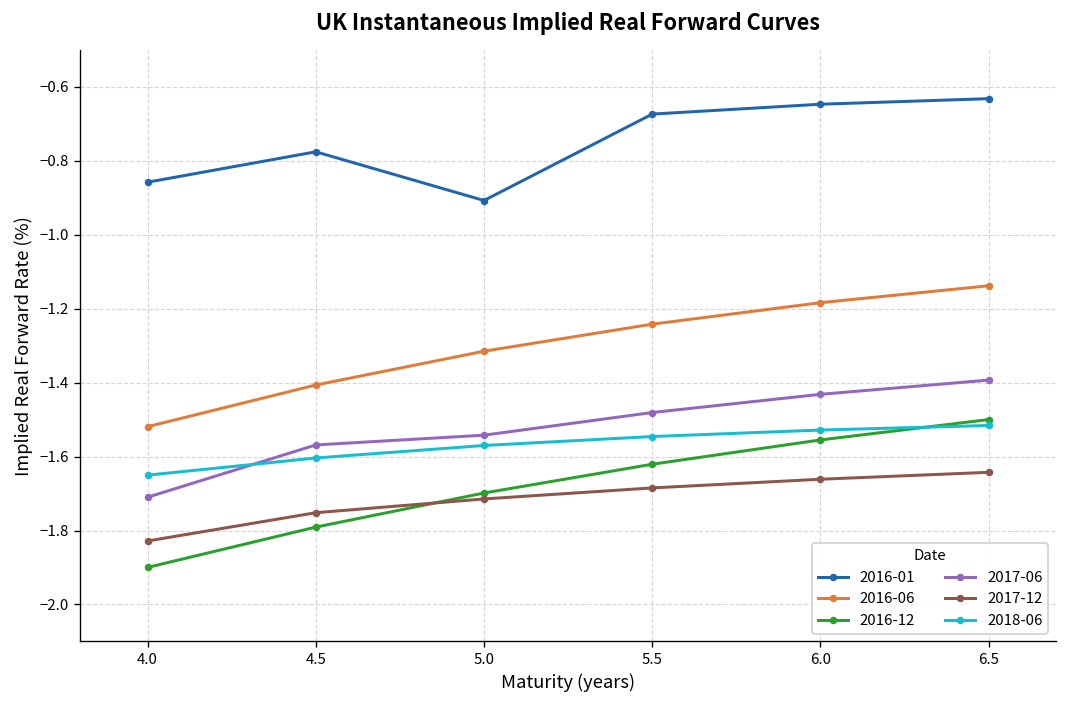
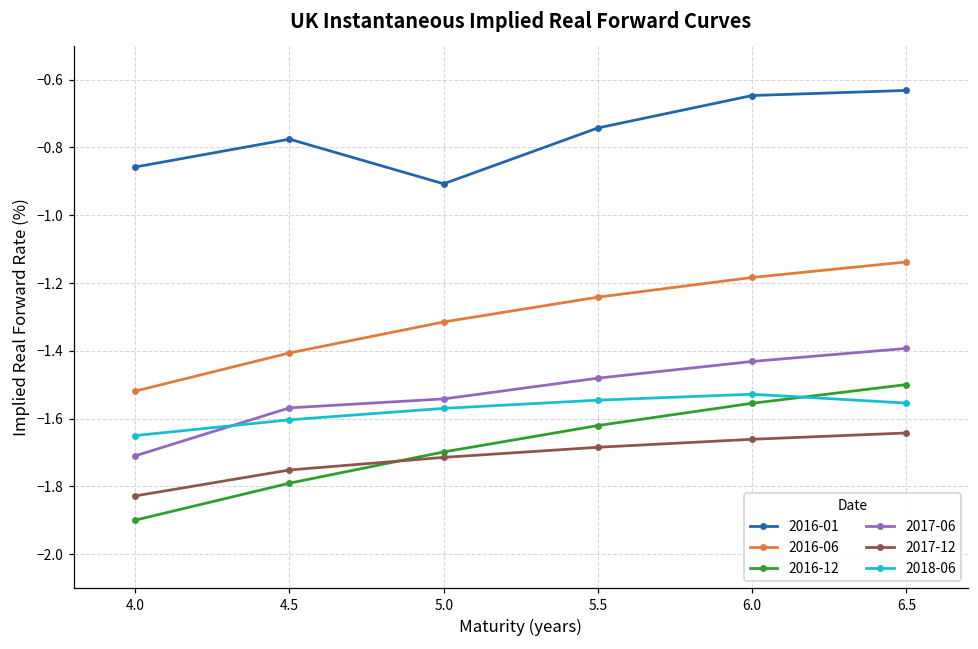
2016-01, 5.5: -0.67 -> -0.74
2018-06, 6.5: -1.52 -> -1.55
